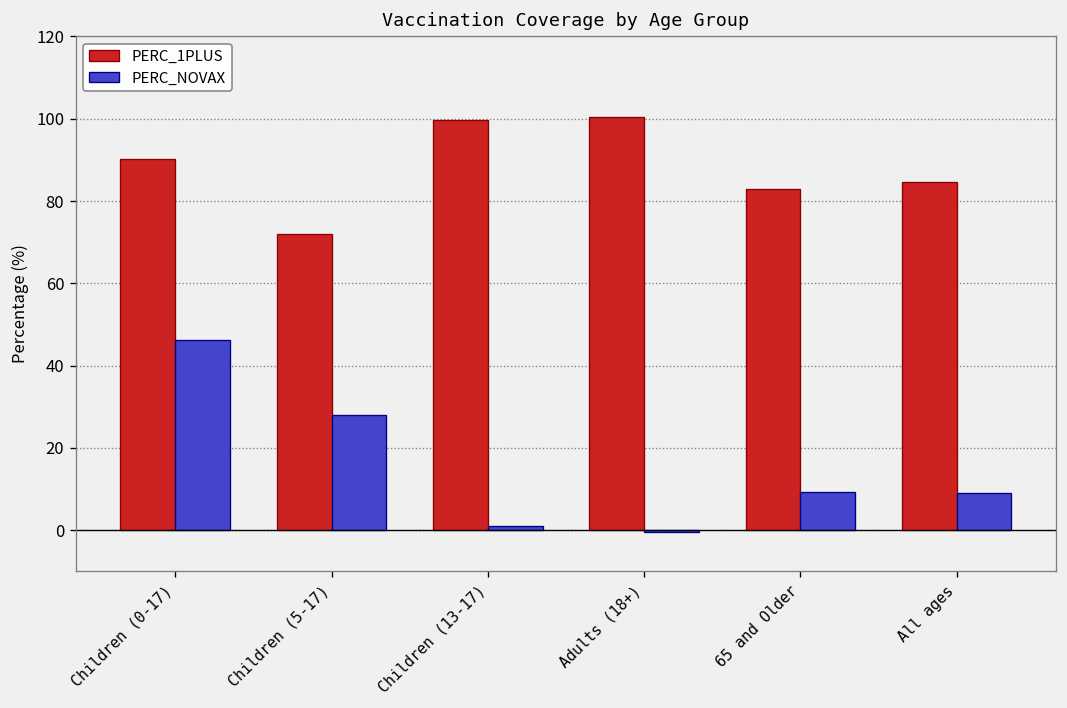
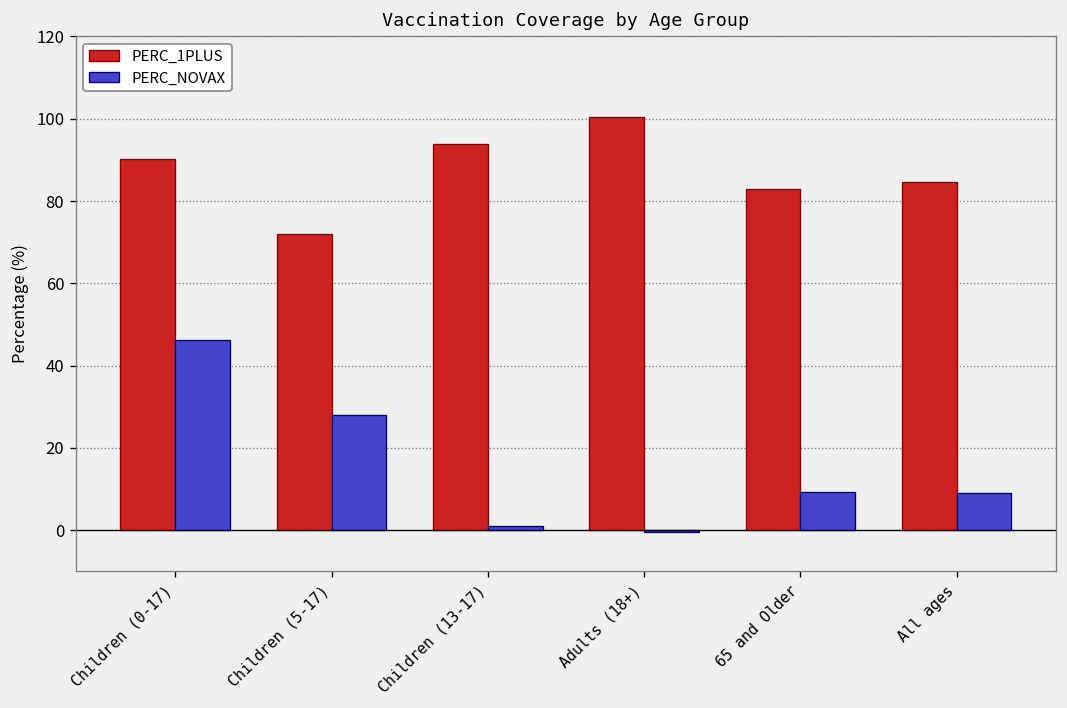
PERC_1PLUS, Children (13-17): 100 -> 94
